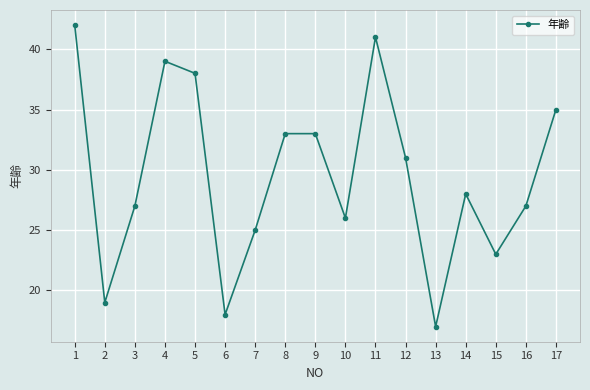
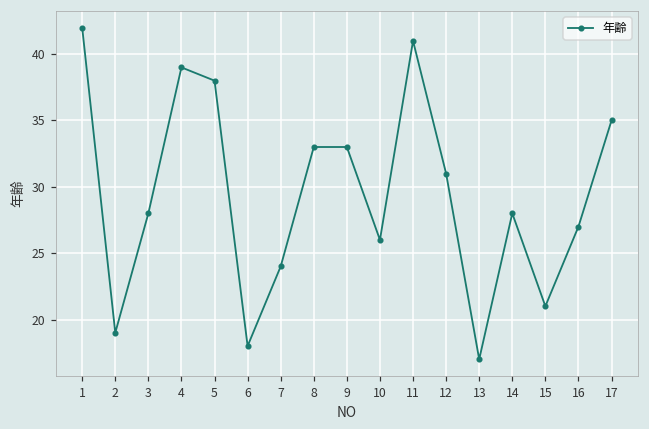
3: 27 -> 28
7: 25 -> 24
15: 23 -> 21
